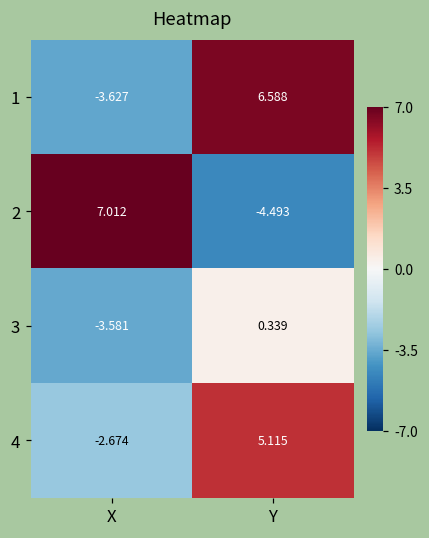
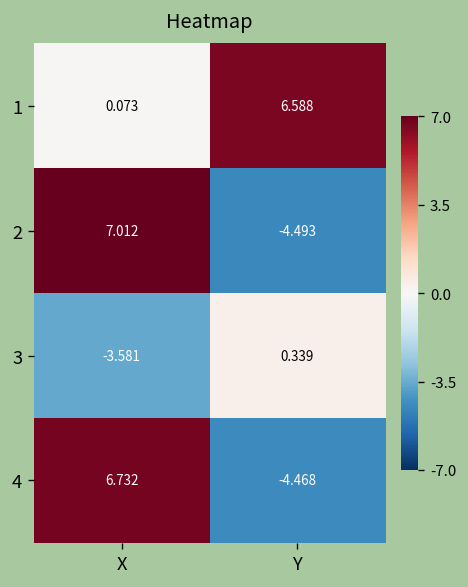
1, X: -3.627 -> 0.073
4, X: -2.674 -> 6.732
4, Y: 5.115 -> -4.468
